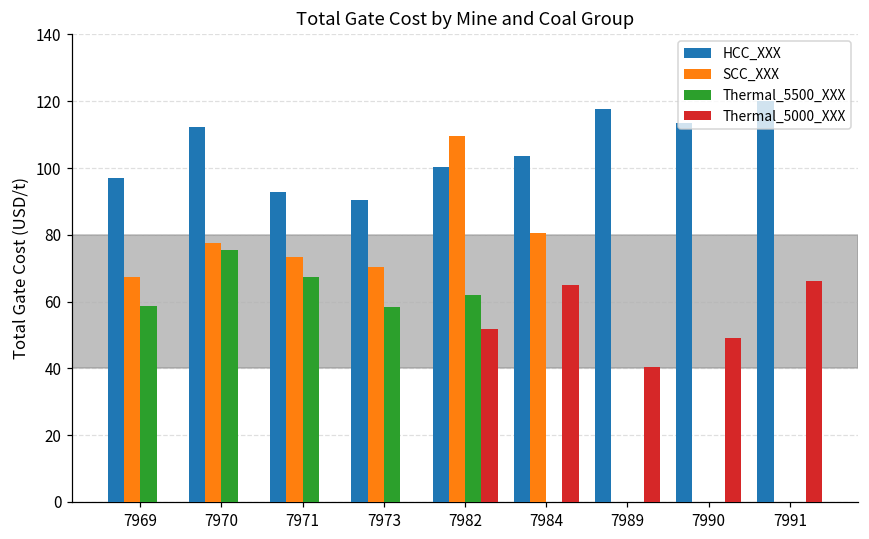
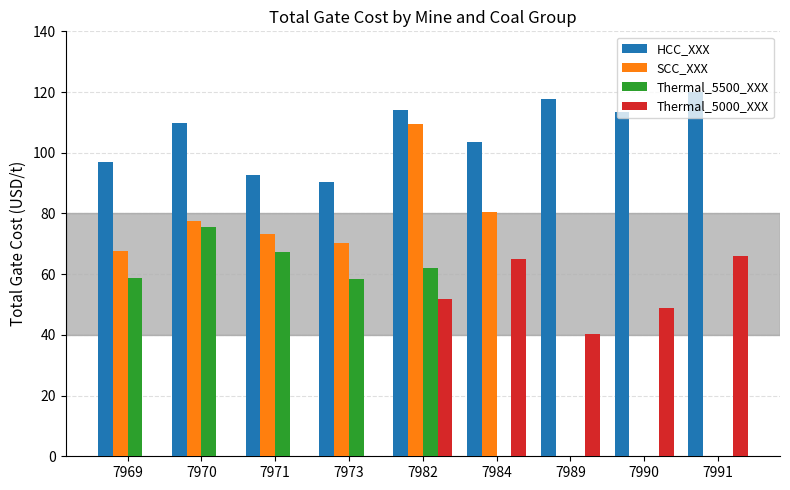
HCC_XXX, 7970: 112 -> 110
HCC_XXX, 7982: 100 -> 114
